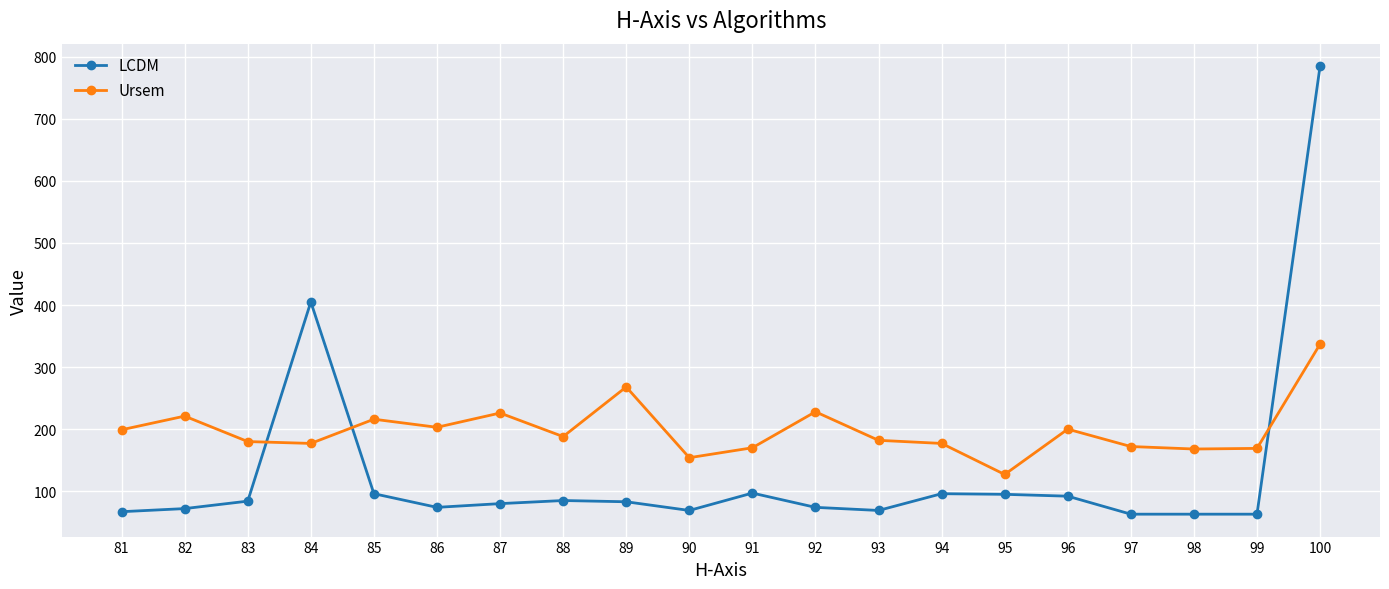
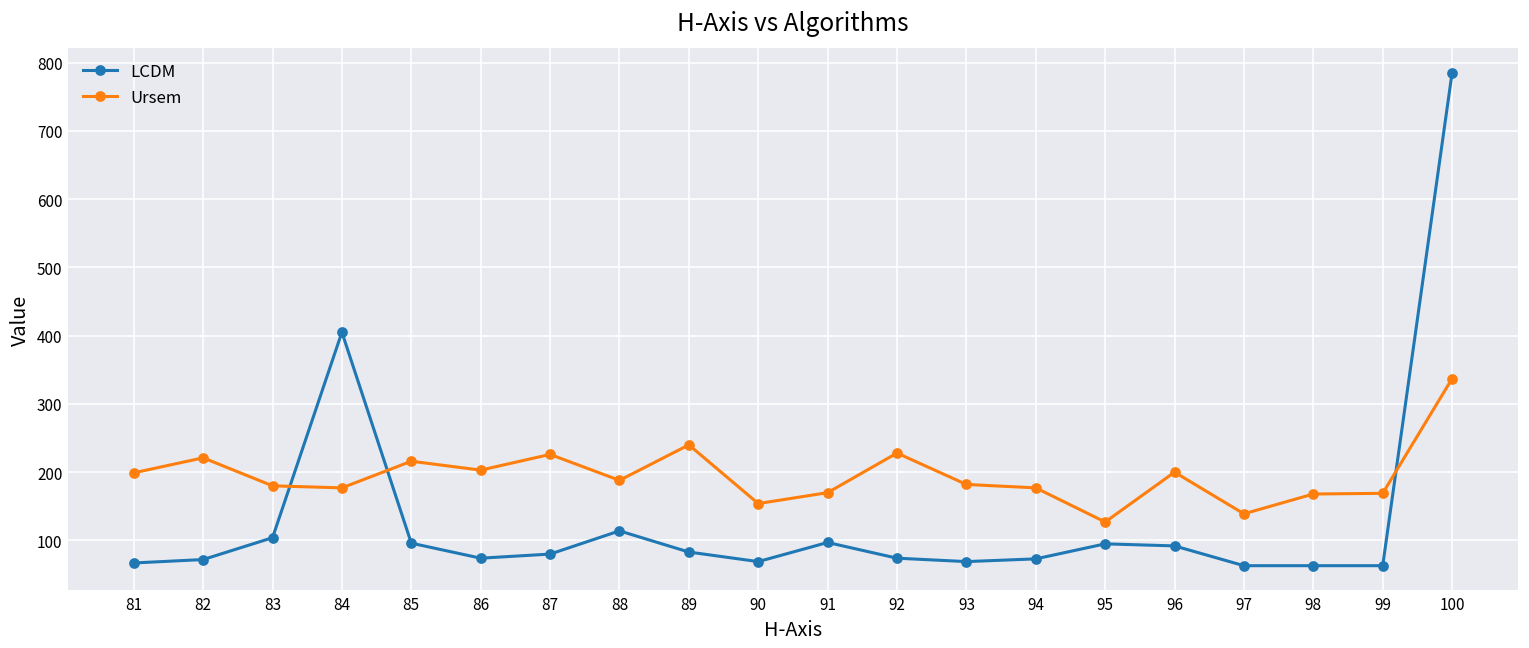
LCDM, 83: 80 -> 100
LCDM, 88: 90 -> 110
Ursem, 89: 270 -> 240
LCDM, 94: 100 -> 70
Ursem, 97: 170 -> 140
